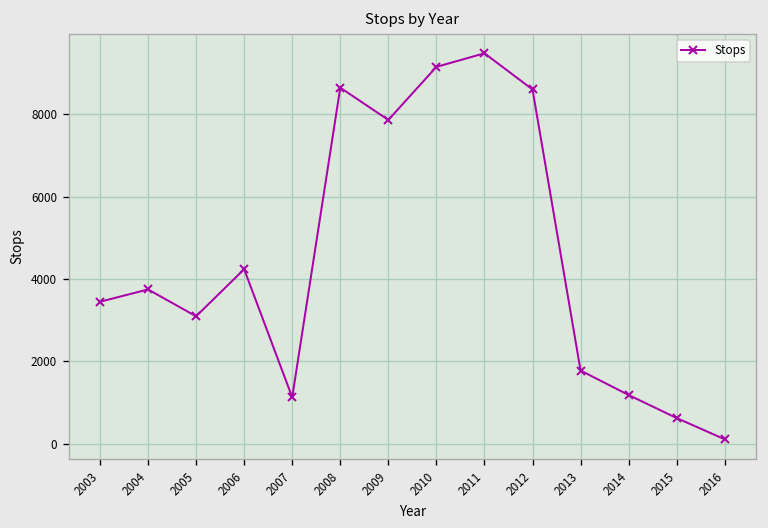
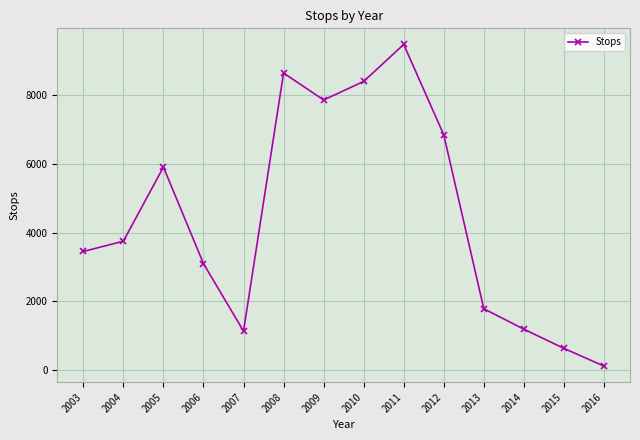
2005: 3100 -> 5900
2006: 4200 -> 3100
2010: 9200 -> 8400
2012: 8600 -> 6800
